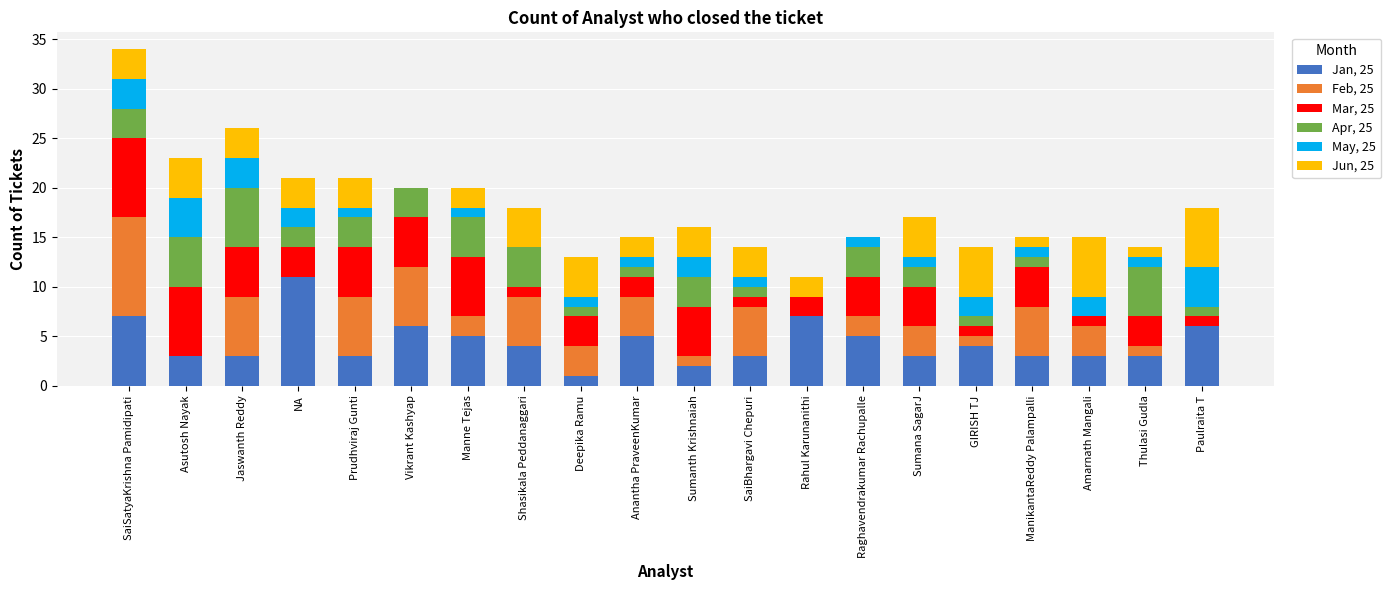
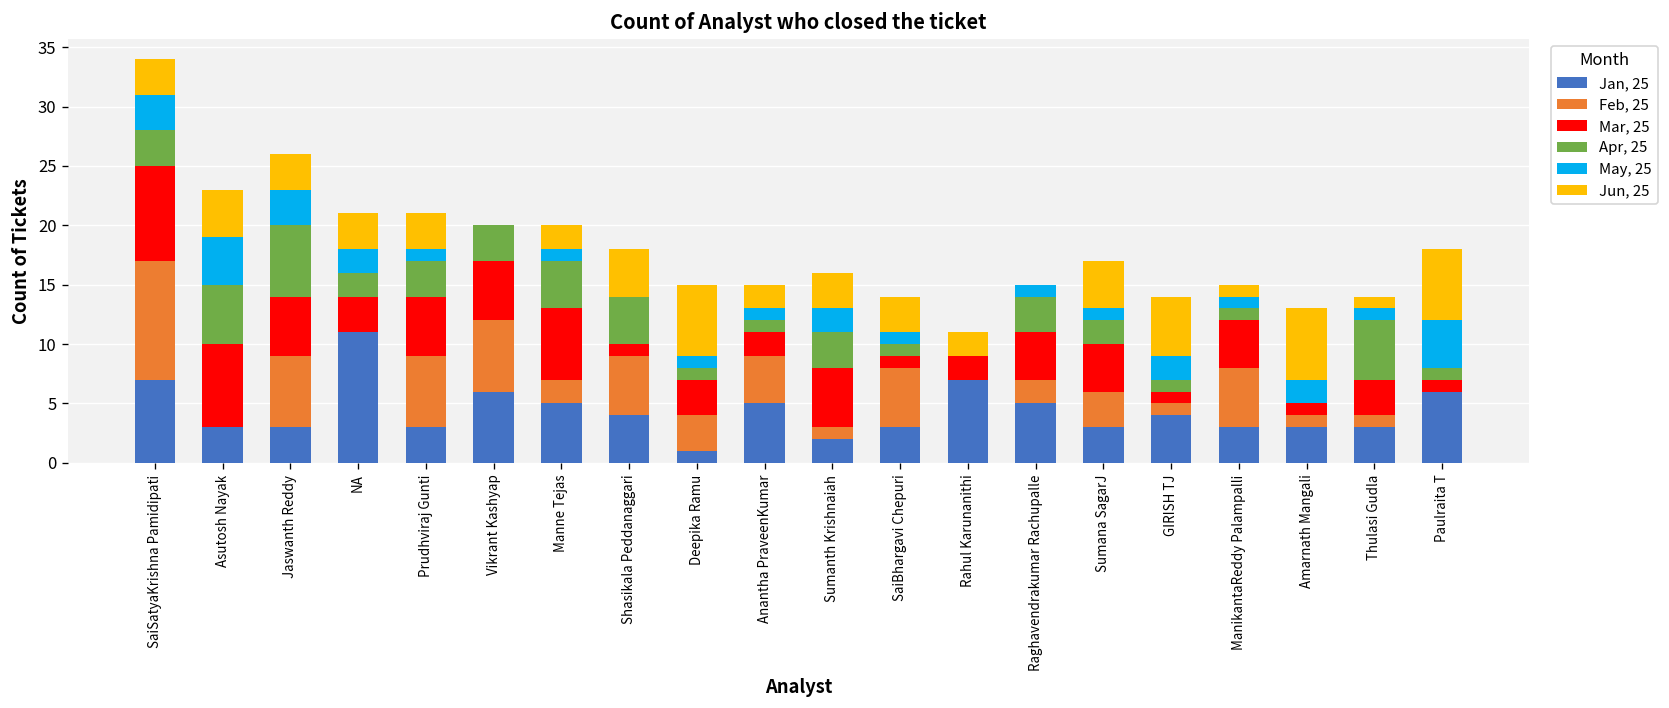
Jun, 25, Deepika Ramu: 4 -> 6
Feb, 25, Amarnath Mangali: 3 -> 1
